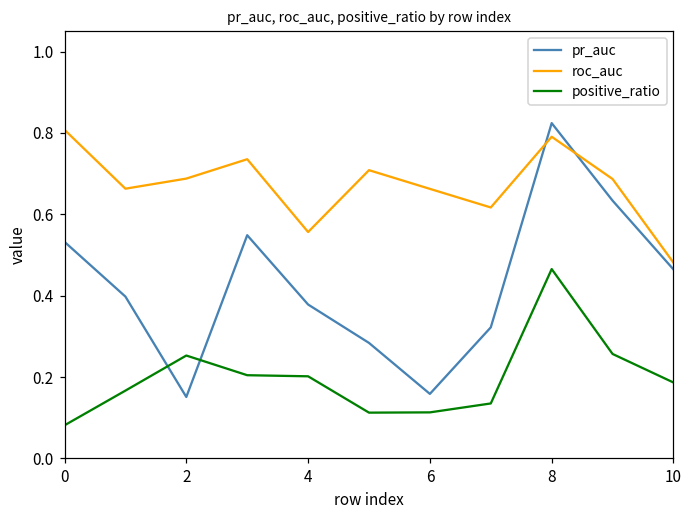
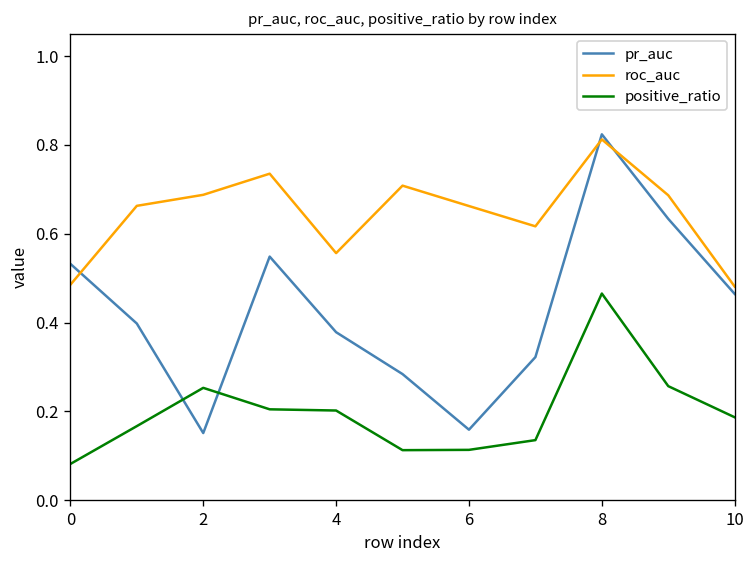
roc_auc, 0: 0.81 -> 0.49
roc_auc, 8: 0.79 -> 0.81
